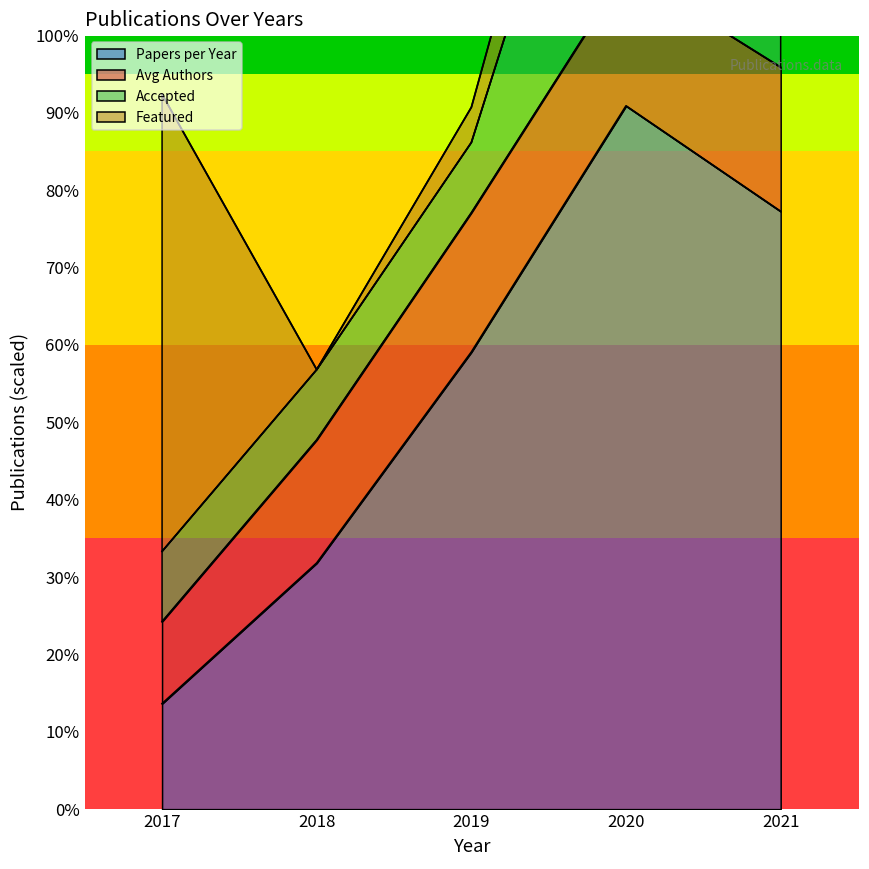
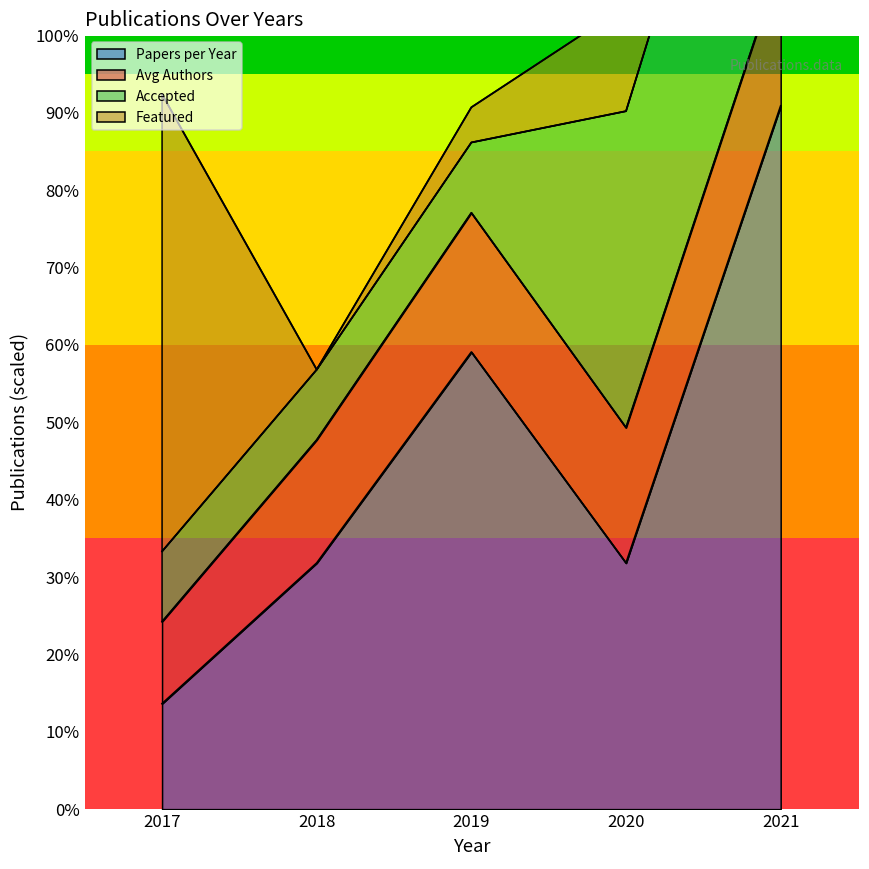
Papers per Year, 2020: 91% -> 32%
Papers per Year, 2021: 77% -> 91%
